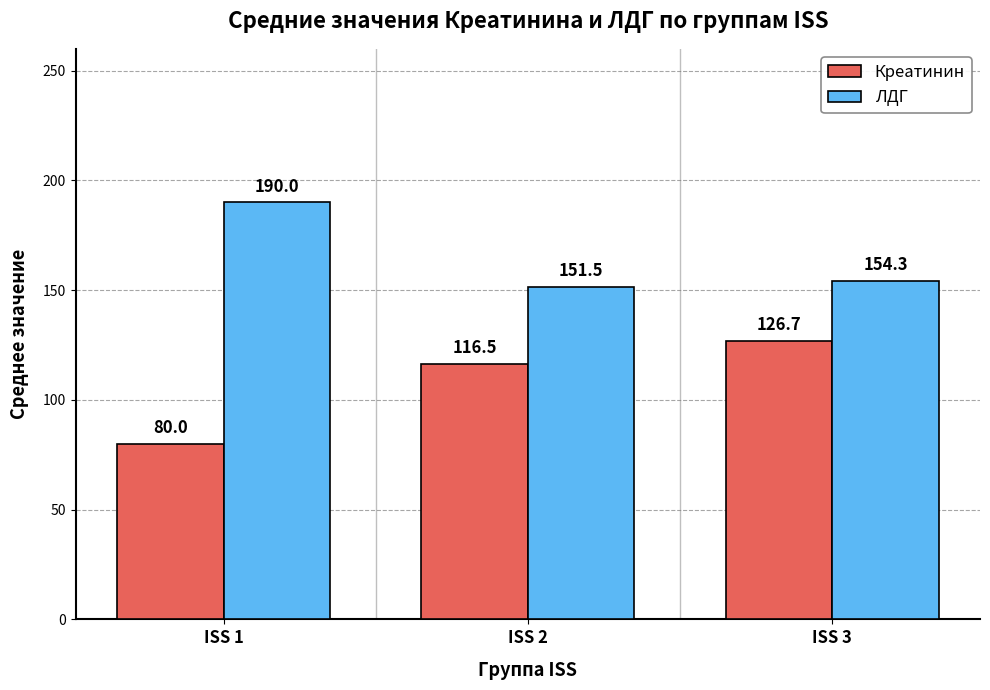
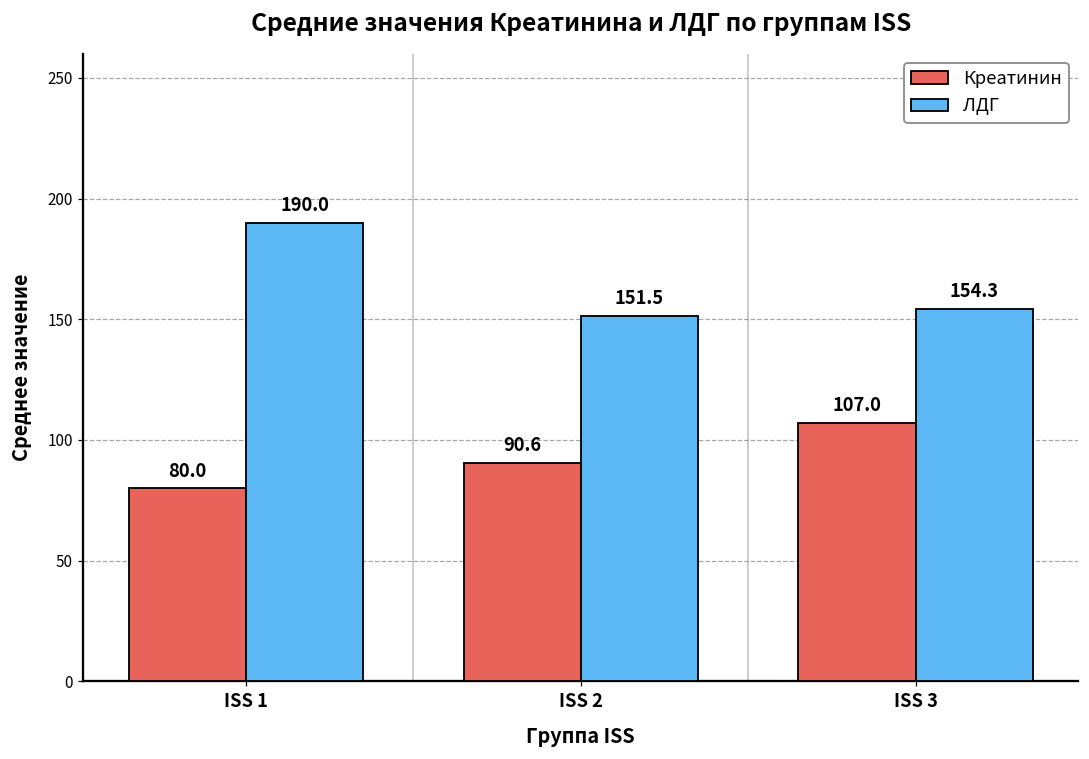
Креатинин, ISS 2: 116.5 -> 90.6
Креатинин, ISS 3: 126.7 -> 107.0
